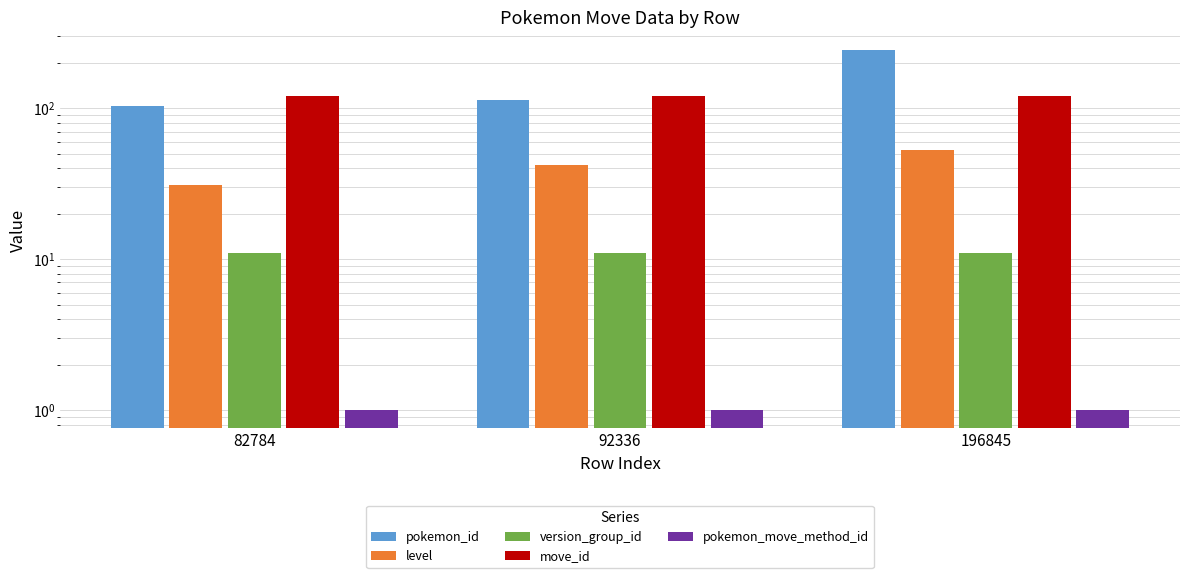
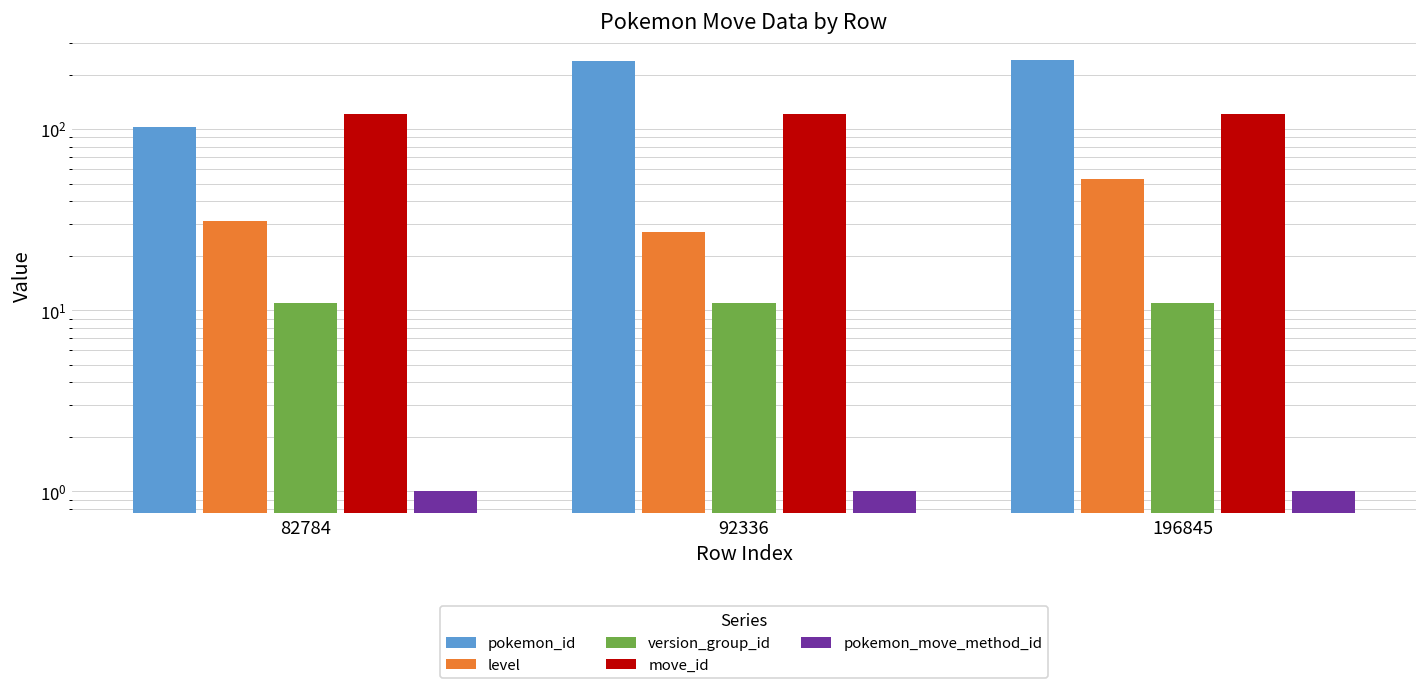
pokemon_id, 92336: 110 -> 240
level, 92336: 42 -> 27
